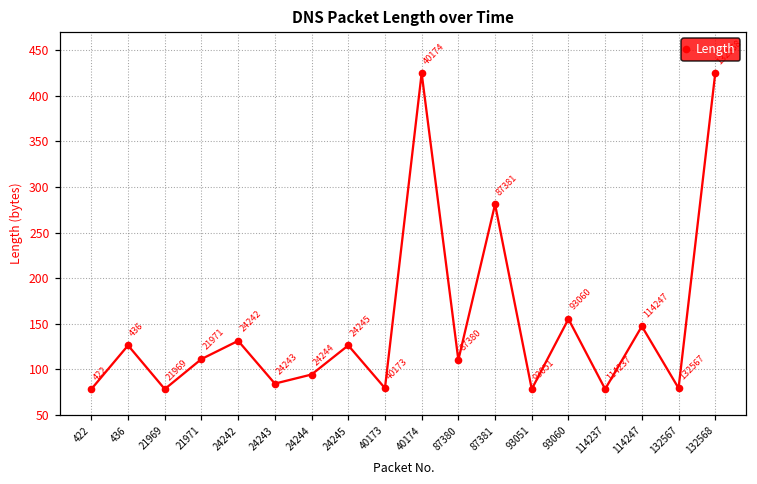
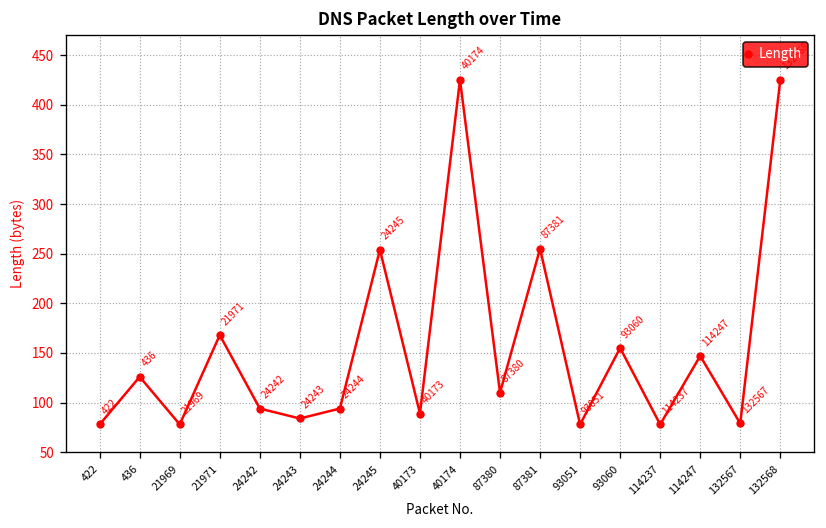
21971: 110 -> 170
24242: 130 -> 90
24245: 130 -> 250
40173: 80 -> 90
87381: 280 -> 260
